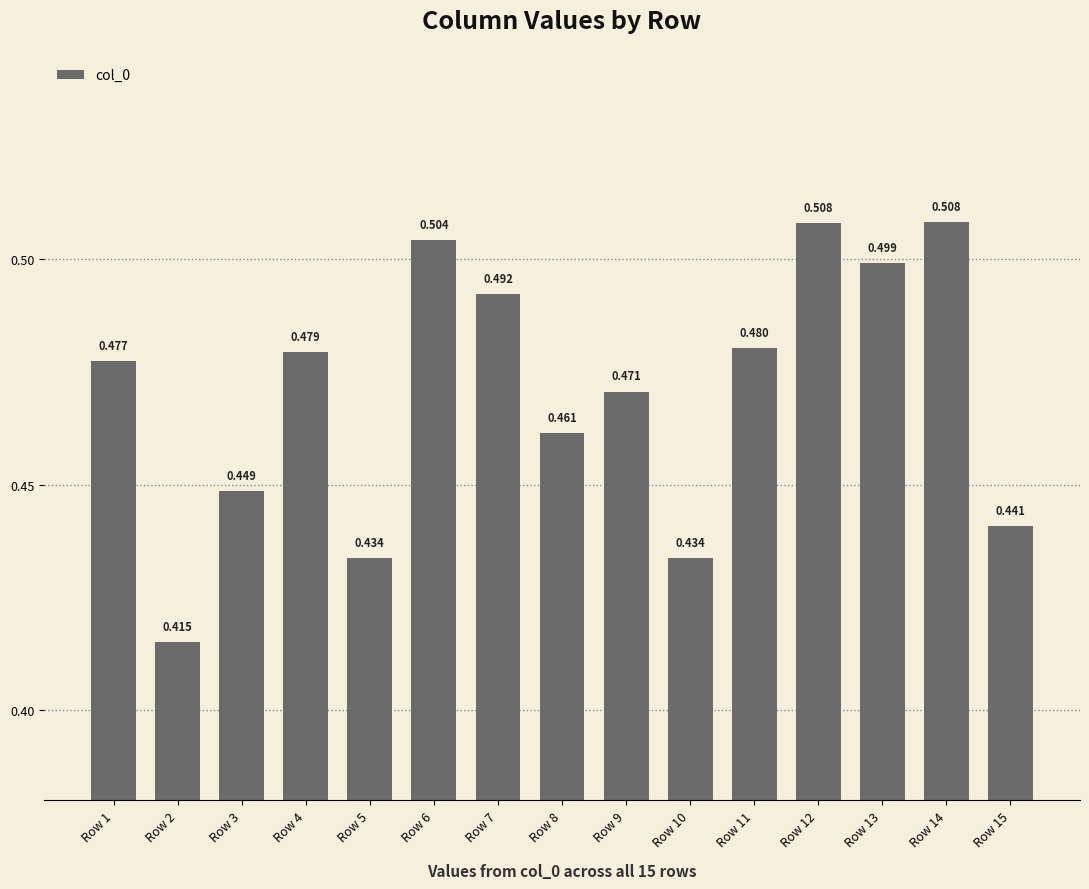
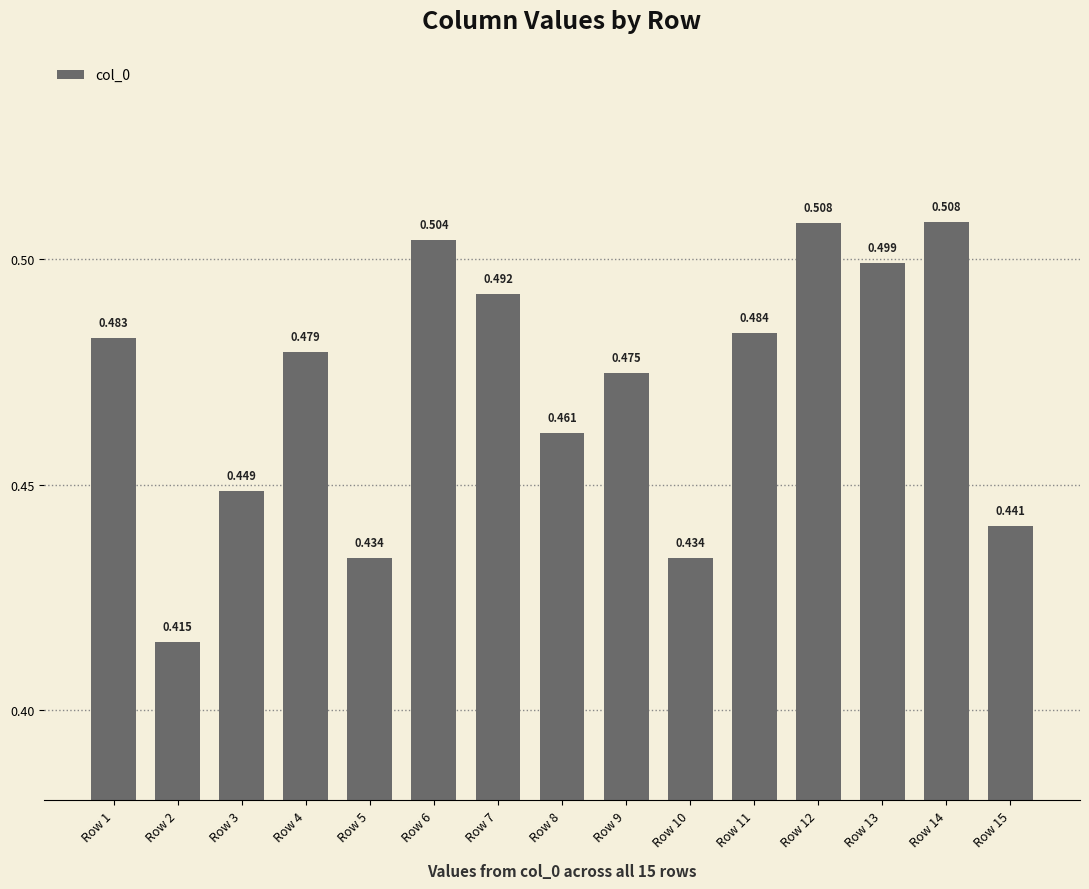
Row 1: 0.477 -> 0.483
Row 9: 0.471 -> 0.475
Row 11: 0.480 -> 0.484
